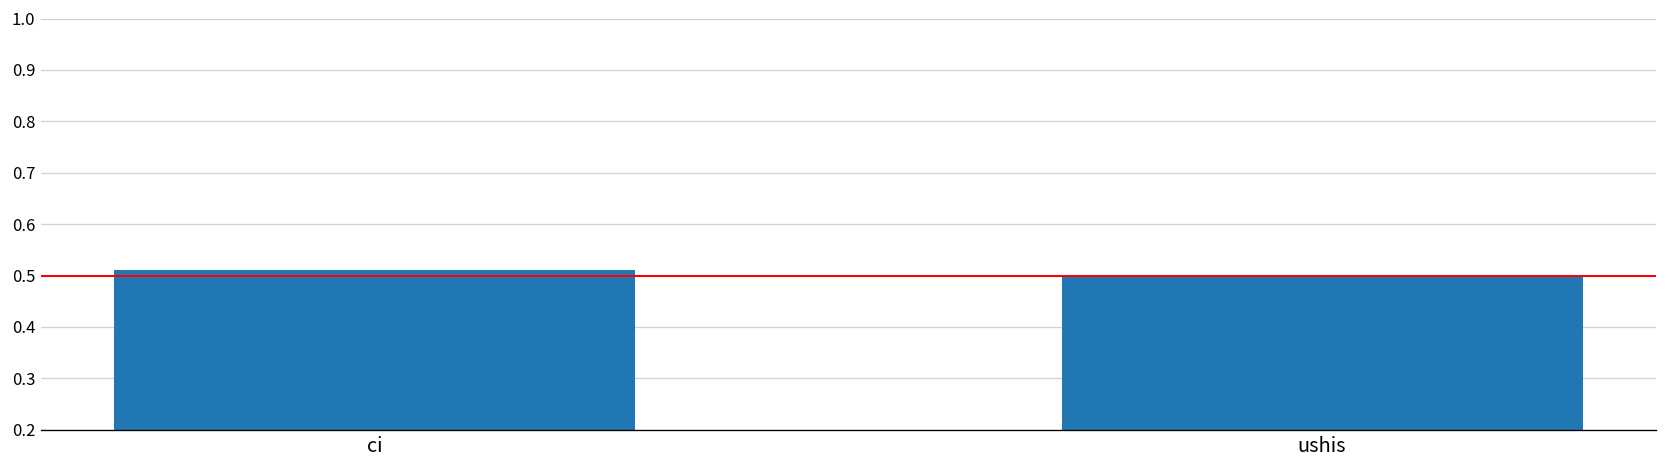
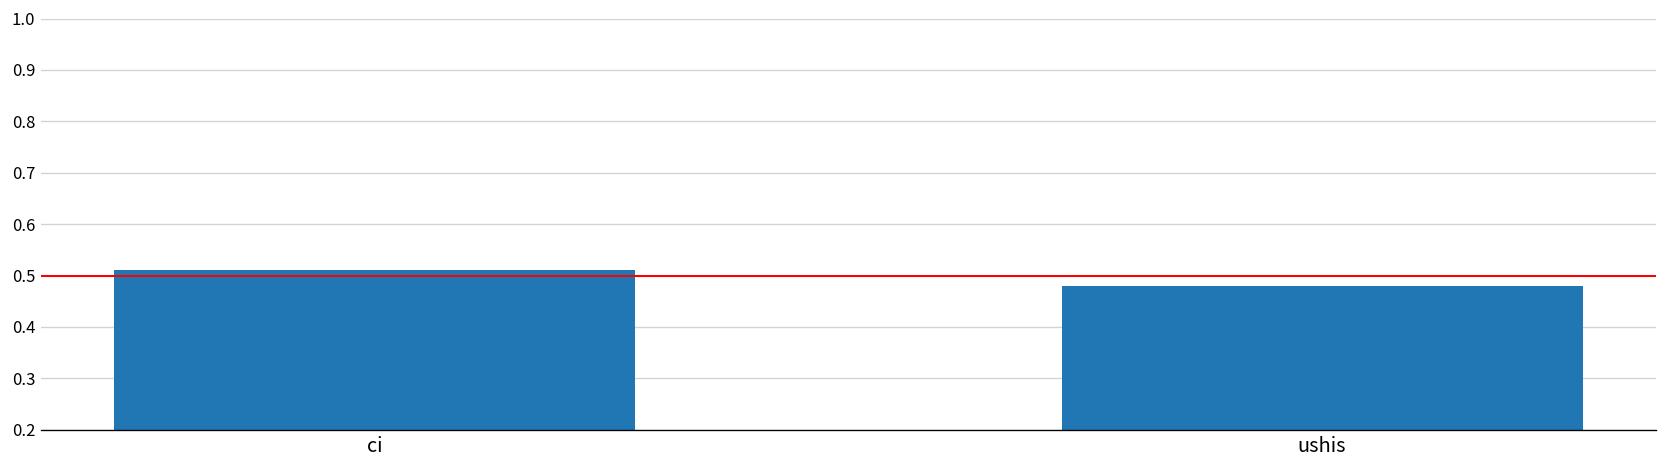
ushis: 0.50 -> 0.48
